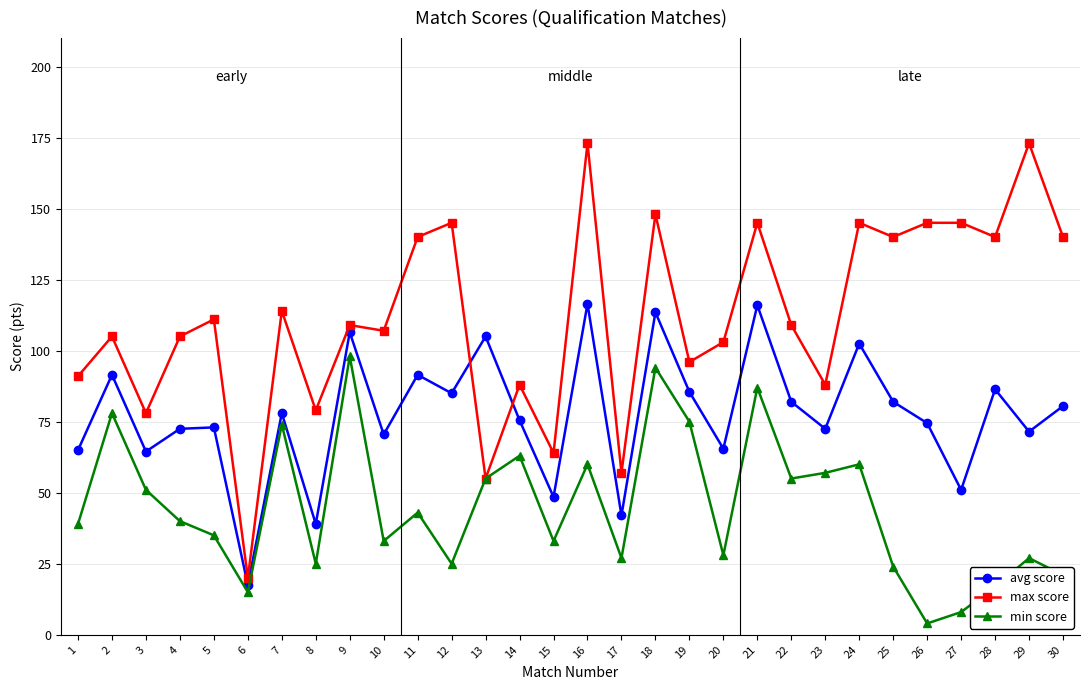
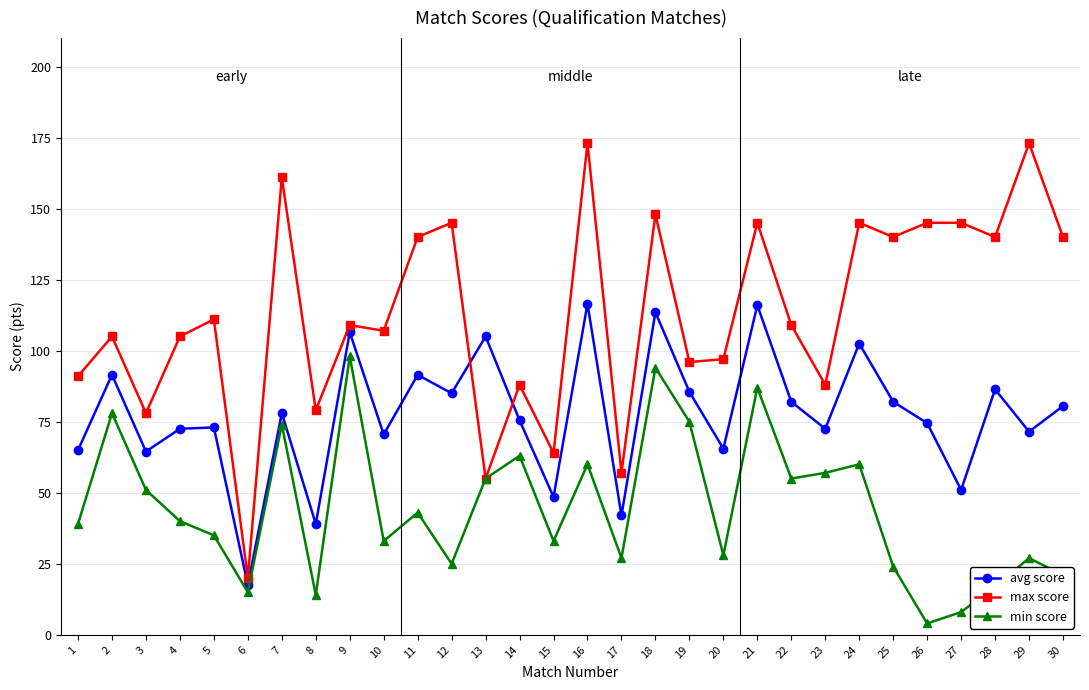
max score, 7: 114 -> 161
min score, 8: 25 -> 14
max score, 20: 103 -> 97
